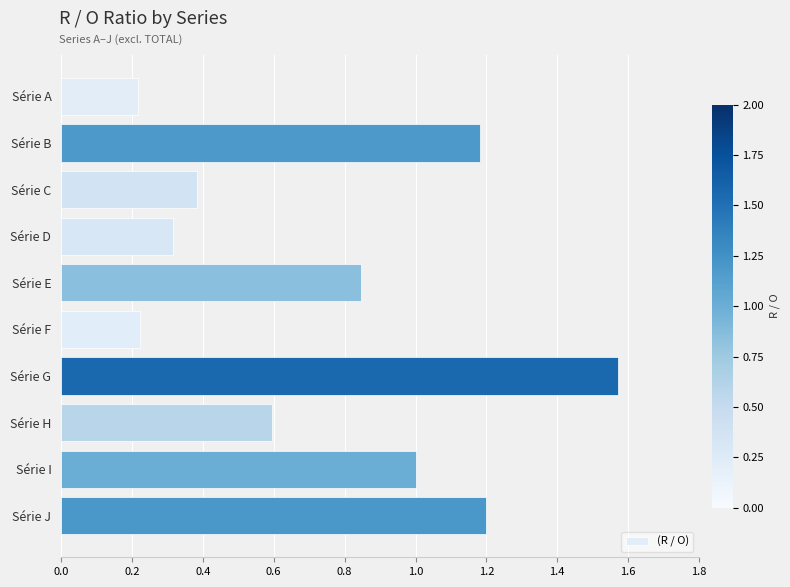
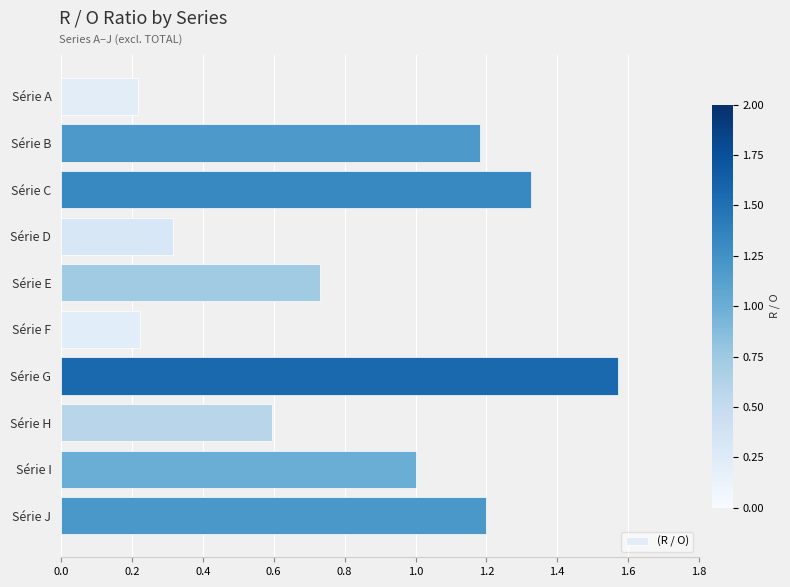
Série C: 0.38 -> 1.33
Série E: 0.85 -> 0.73
